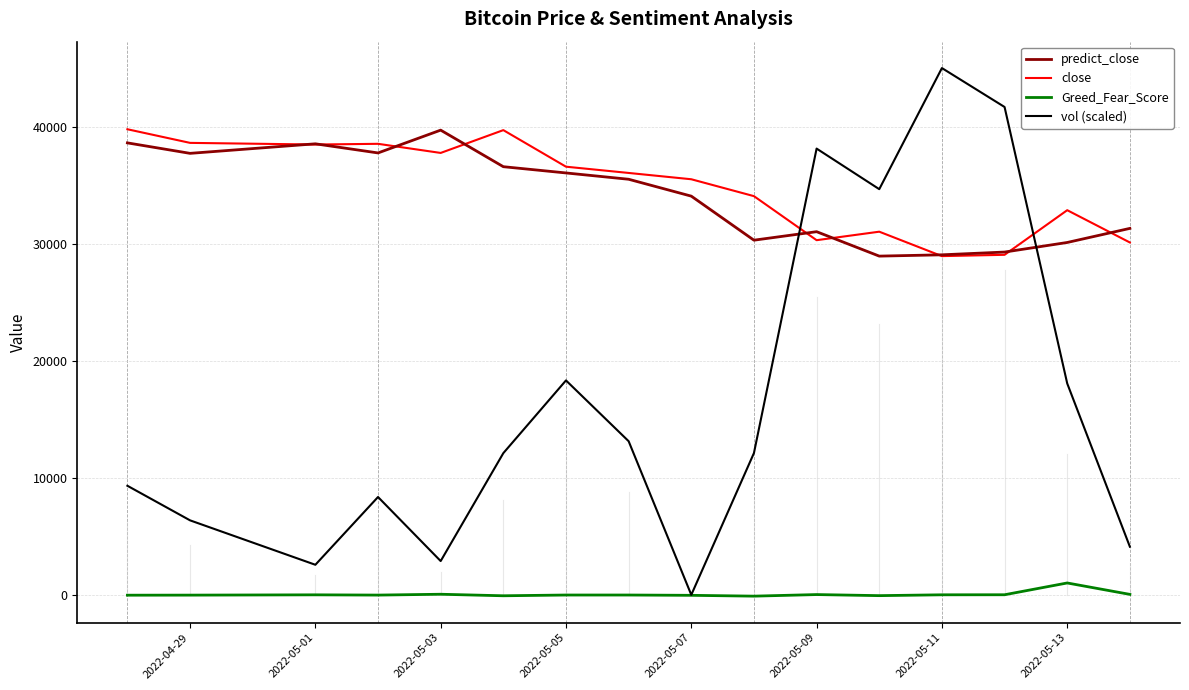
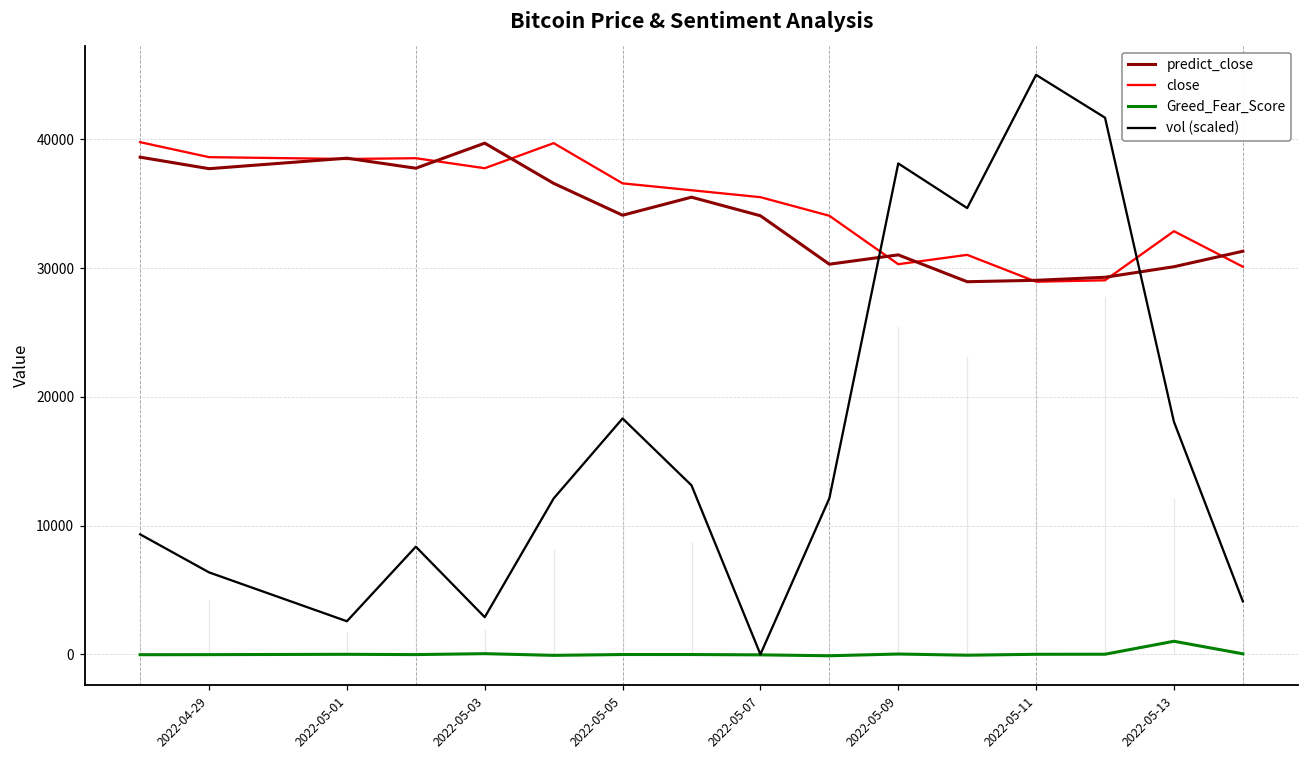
predict_close, 2022-05-05: 36000 -> 34100
